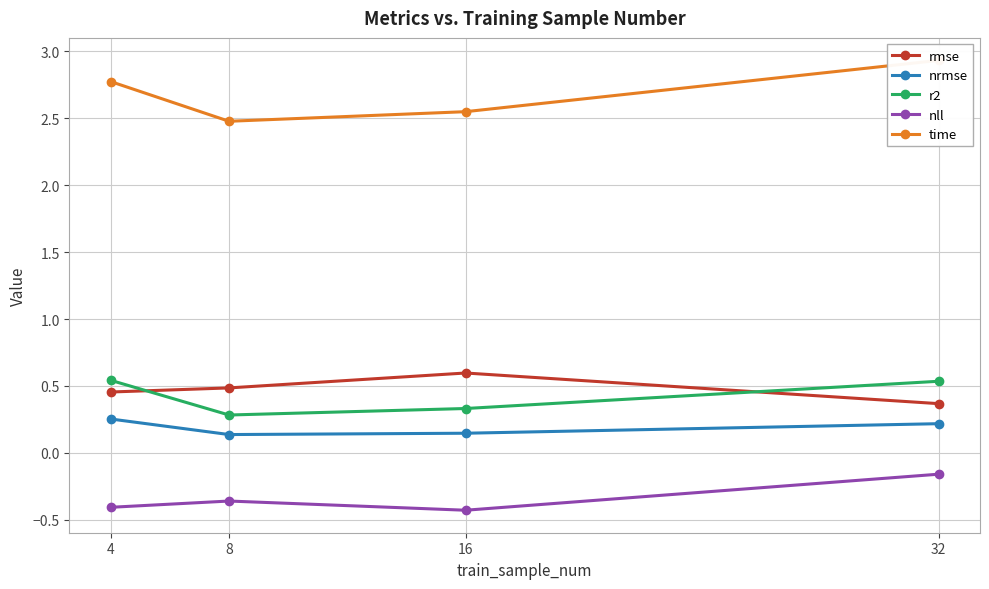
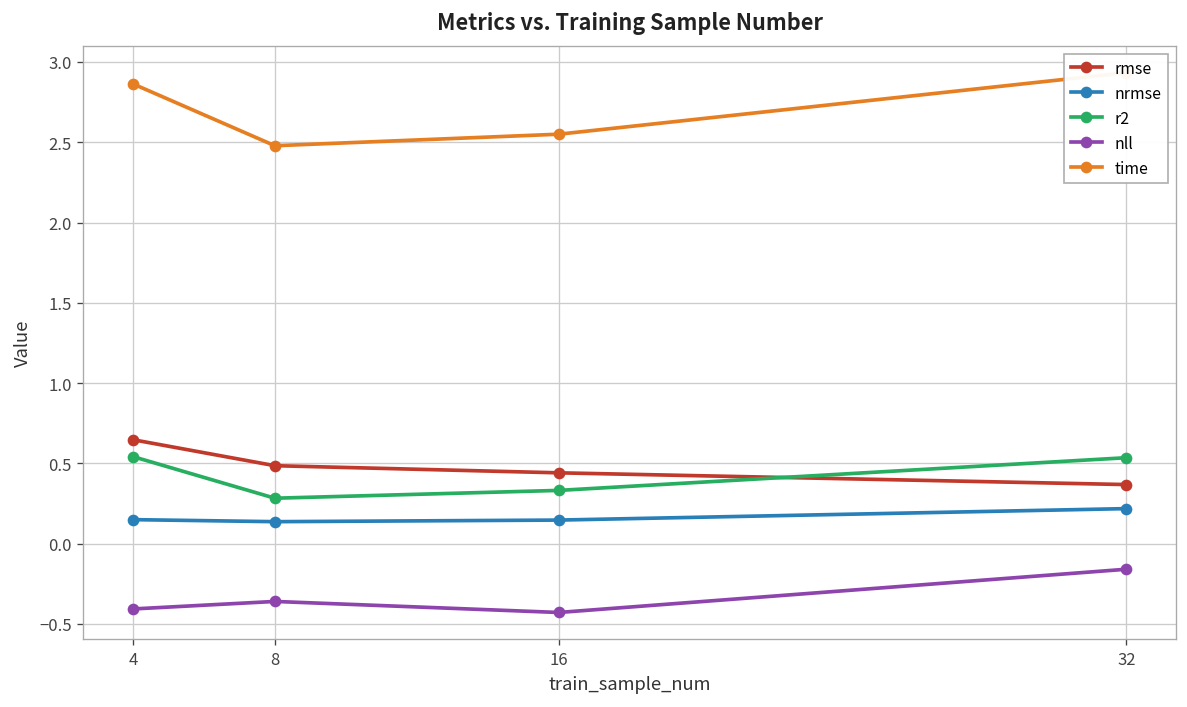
rmse, 4: 0.45 -> 0.65
nrmse, 4: 0.25 -> 0.15
time, 4: 2.77 -> 2.86
rmse, 16: 0.60 -> 0.44
